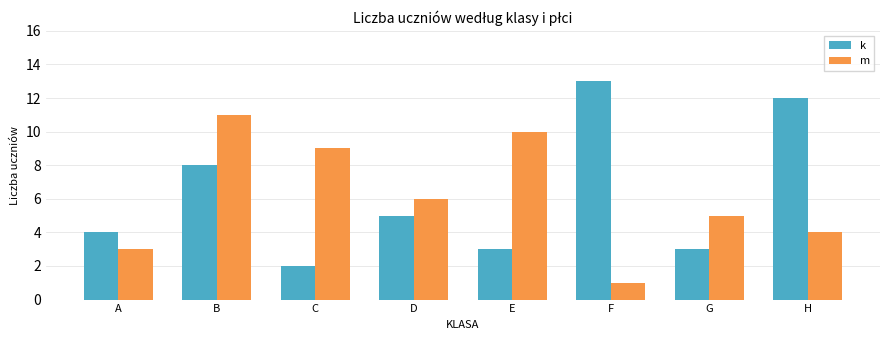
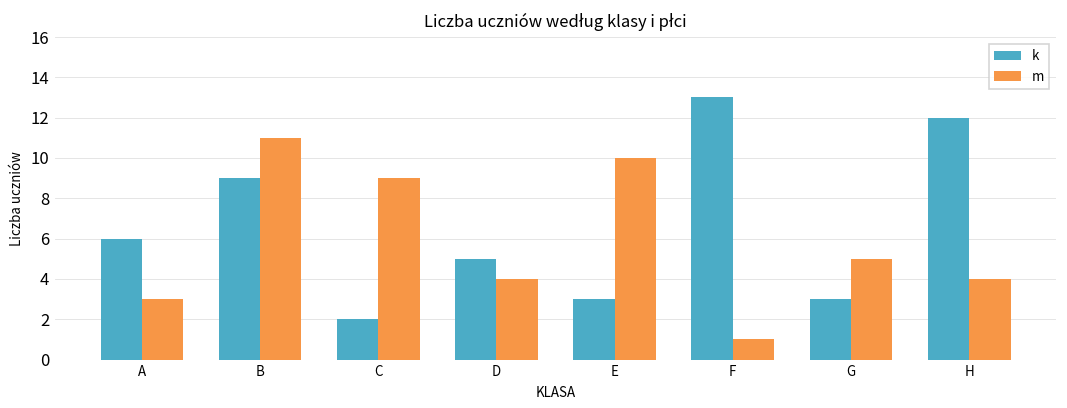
k, A: 4 -> 6
k, B: 8 -> 9
m, D: 6 -> 4
